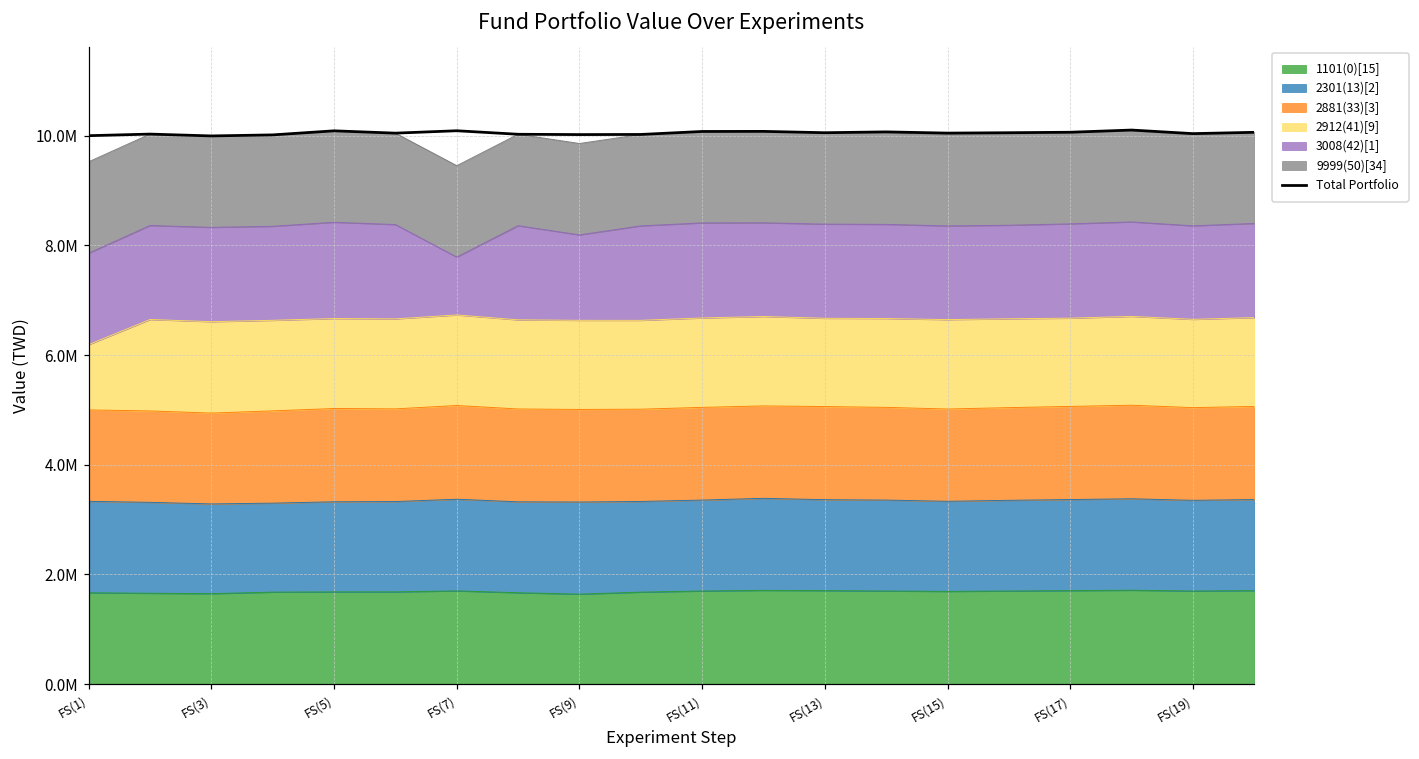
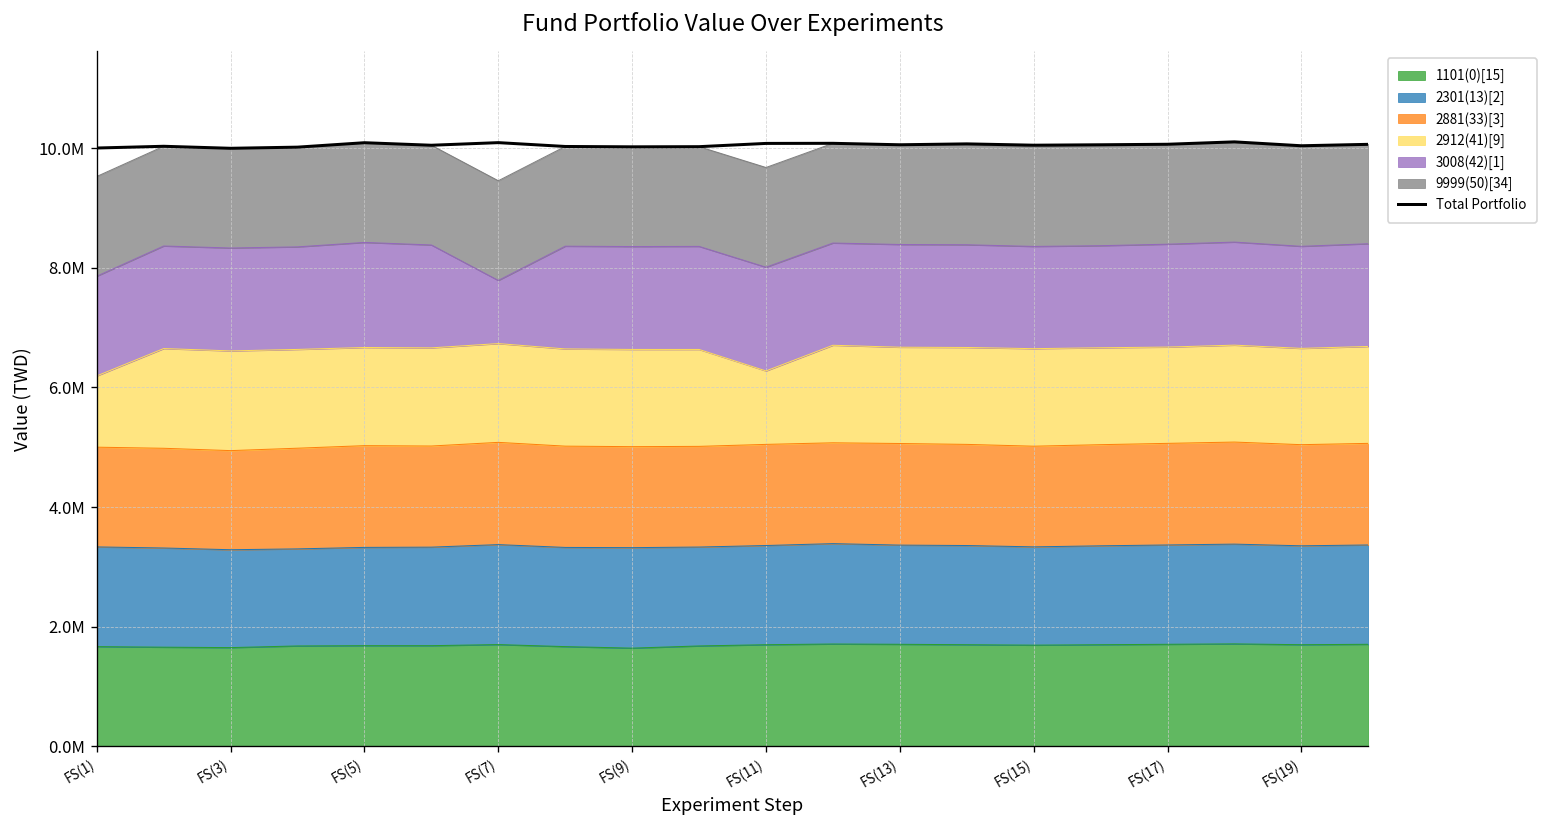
3008(42)[1], FS(9): 1600000 -> 1700000
2912(41)[9], FS(11): 1600000 -> 1200000
